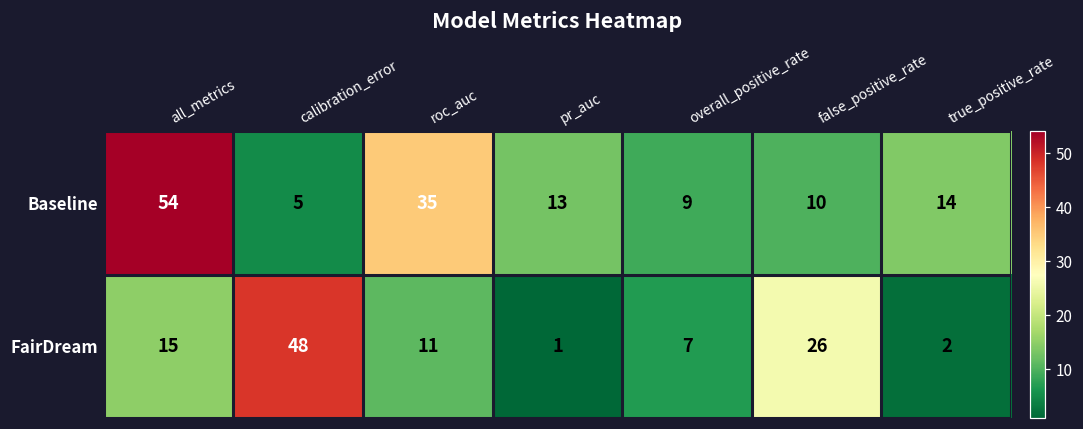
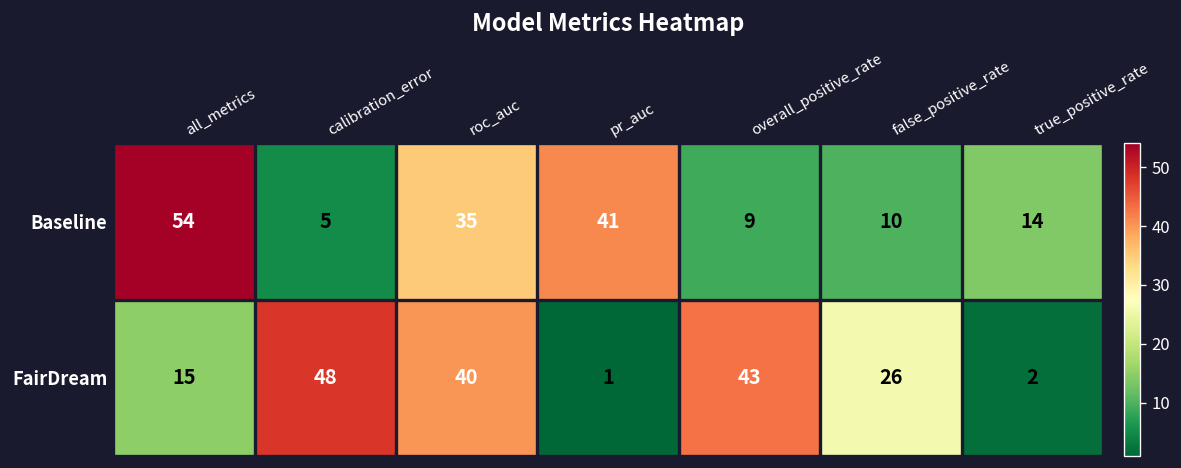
Baseline, pr_auc: 13 -> 41
FairDream, roc_auc: 11 -> 40
FairDream, overall_positive_rate: 7 -> 43
